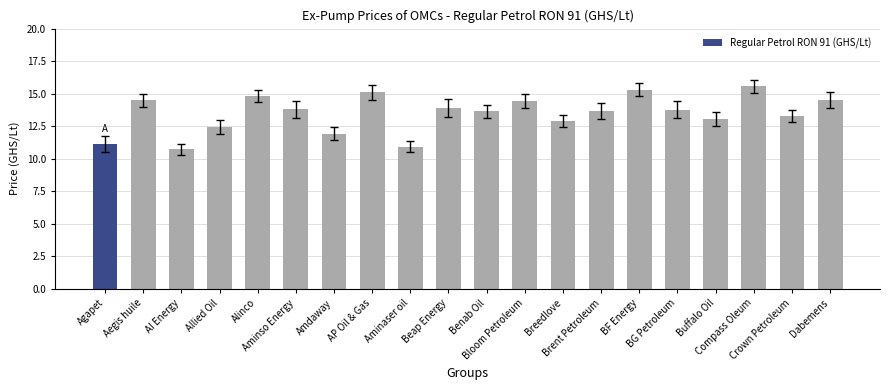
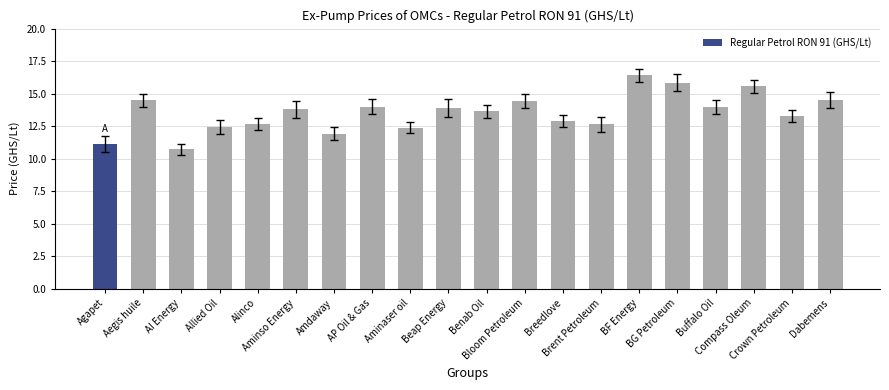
Regular Petrol RON 91 (GHS/Lt), Alinco: 14.8 -> 12.7
Regular Petrol RON 91 (GHS/Lt), AP Oil & Gas: 15.1 -> 14.0
Regular Petrol RON 91 (GHS/Lt), Aminaser oil: 10.9 -> 12.4
Regular Petrol RON 91 (GHS/Lt), Brent Petroleum: 13.7 -> 12.6
Regular Petrol RON 91 (GHS/Lt), BF Energy: 15.3 -> 16.4
Regular Petrol RON 91 (GHS/Lt), BG Petroleum: 13.8 -> 15.8
Regular Petrol RON 91 (GHS/Lt), Buffalo Oil: 13.0 -> 14.0
